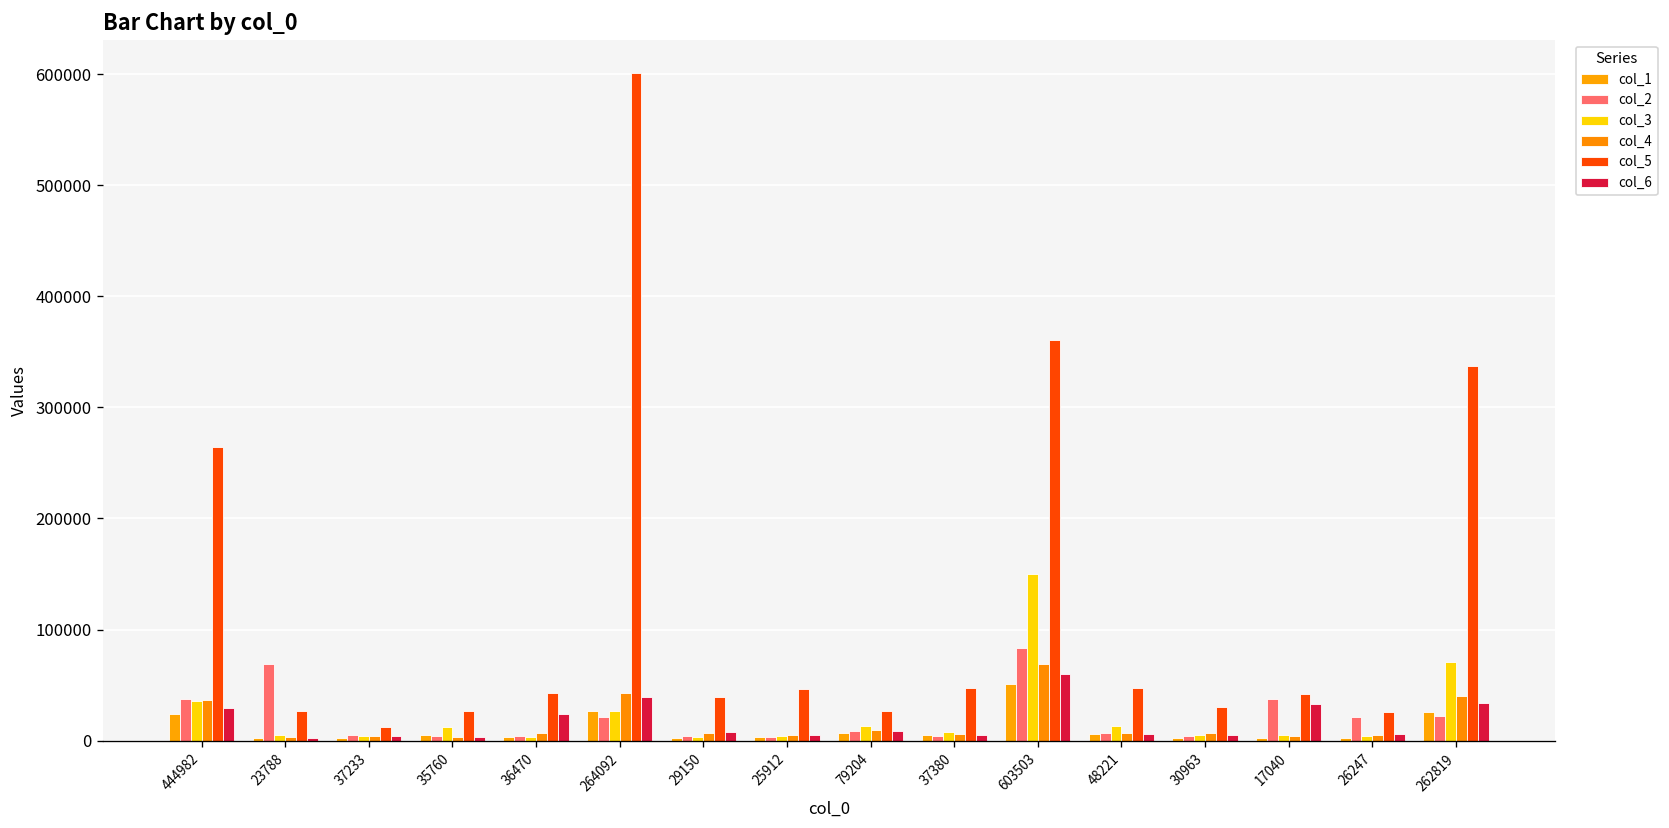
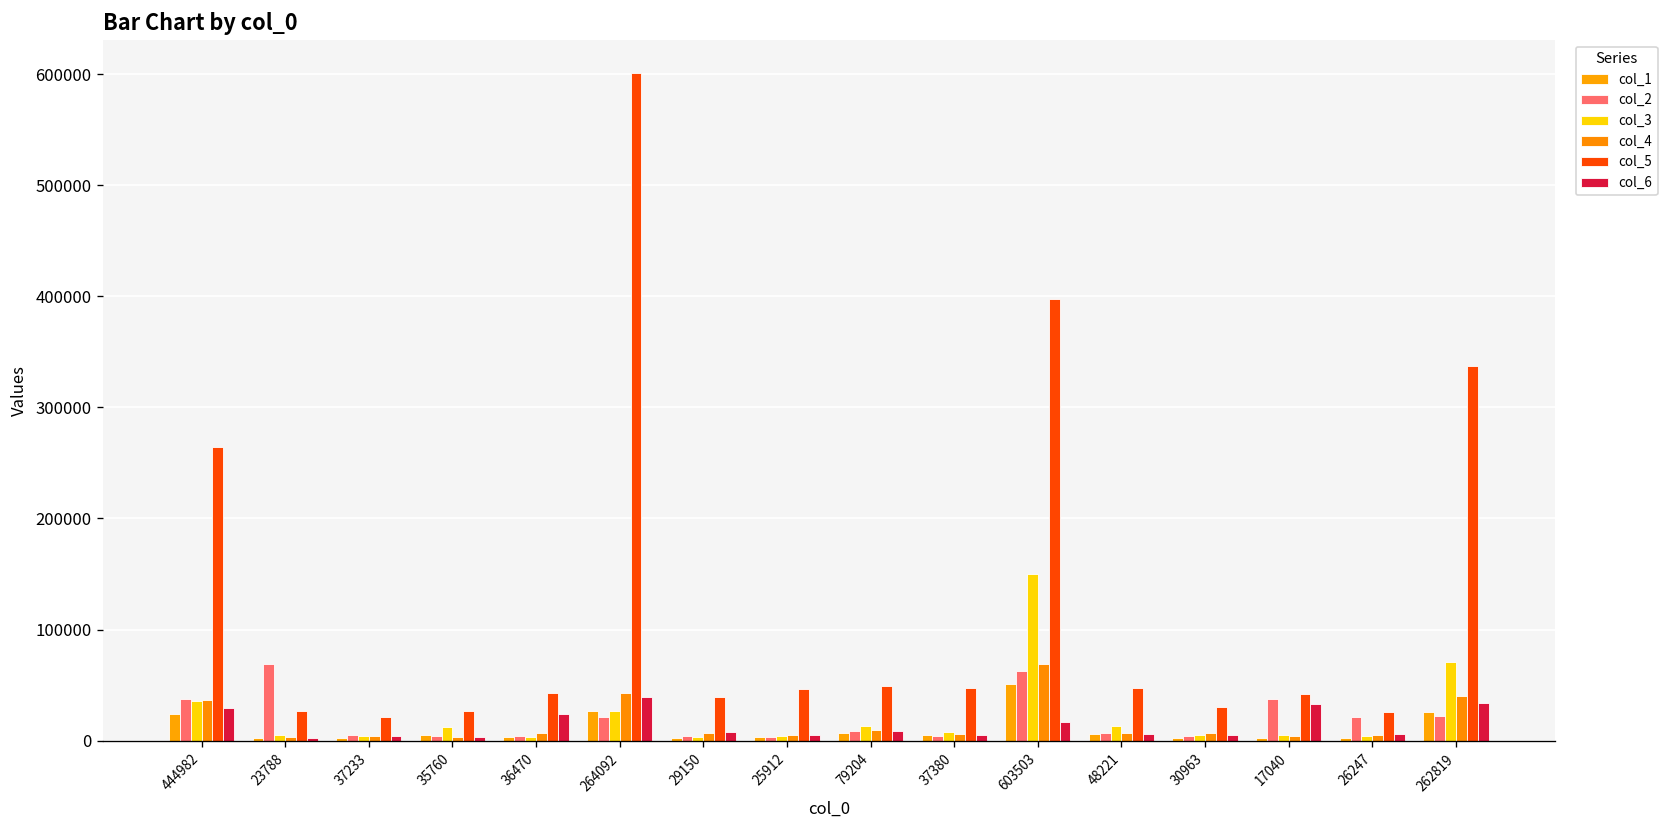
col_5, 37233: 10000 -> 20000
col_5, 79204: 30000 -> 50000
col_2, 603503: 80000 -> 60000
col_5, 603503: 360000 -> 400000
col_6, 603503: 60000 -> 20000
